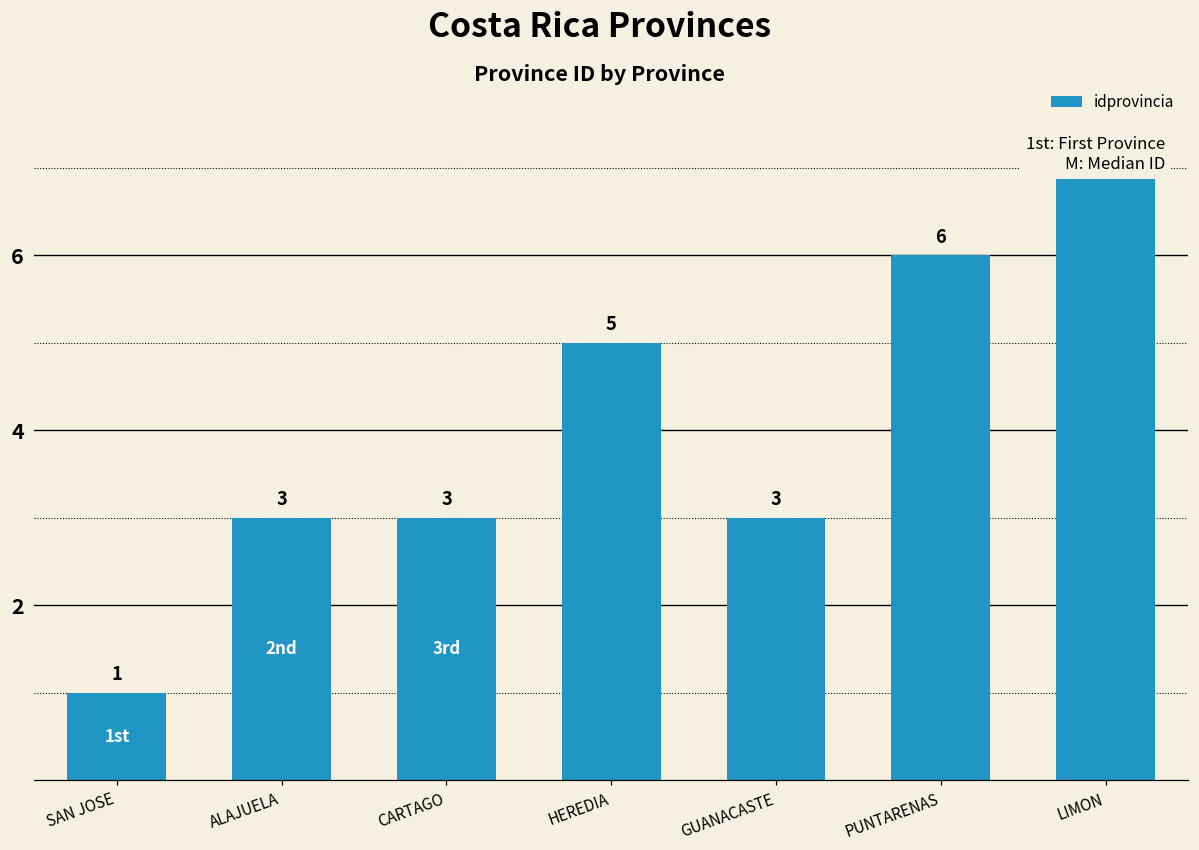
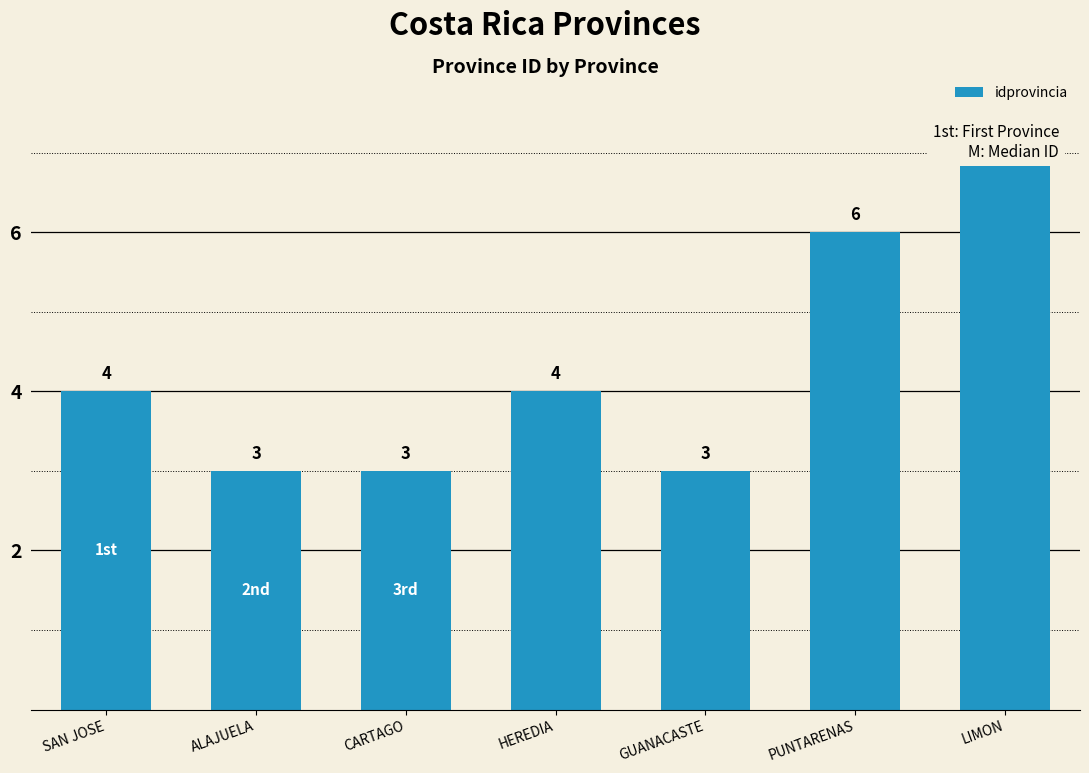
SAN JOSE: 1 -> 4
HEREDIA: 5 -> 4
